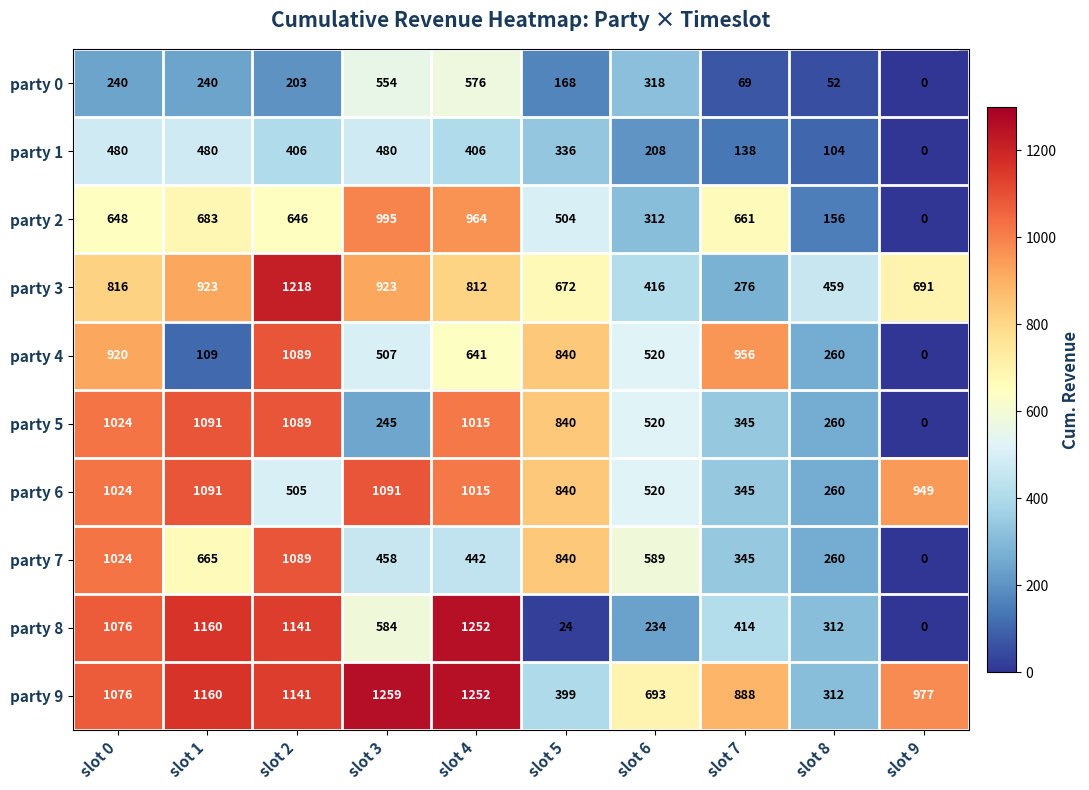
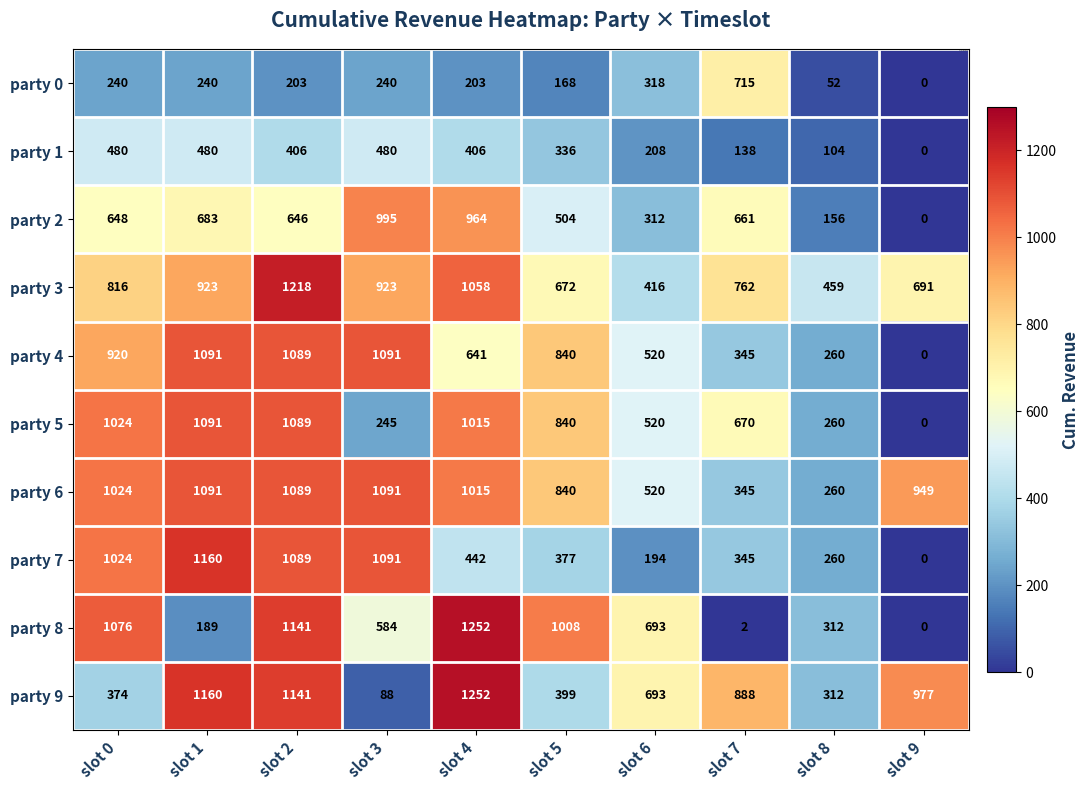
party 0, slot 3: 554 -> 240
party 0, slot 4: 576 -> 203
party 0, slot 7: 69 -> 715
party 3, slot 4: 812 -> 1058
party 3, slot 7: 276 -> 762
party 4, slot 1: 109 -> 1091
party 4, slot 3: 507 -> 1091
party 4, slot 7: 956 -> 345
party 5, slot 7: 345 -> 670
party 6, slot 2: 505 -> 1089
party 7, slot 1: 665 -> 1160
party 7, slot 3: 458 -> 1091
party 7, slot 5: 840 -> 377
party 7, slot 6: 589 -> 194
party 8, slot 1: 1160 -> 189
party 8, slot 5: 24 -> 1008
party 8, slot 6: 234 -> 693
party 8, slot 7: 414 -> 2
party 9, slot 0: 1076 -> 374
party 9, slot 3: 1259 -> 88
